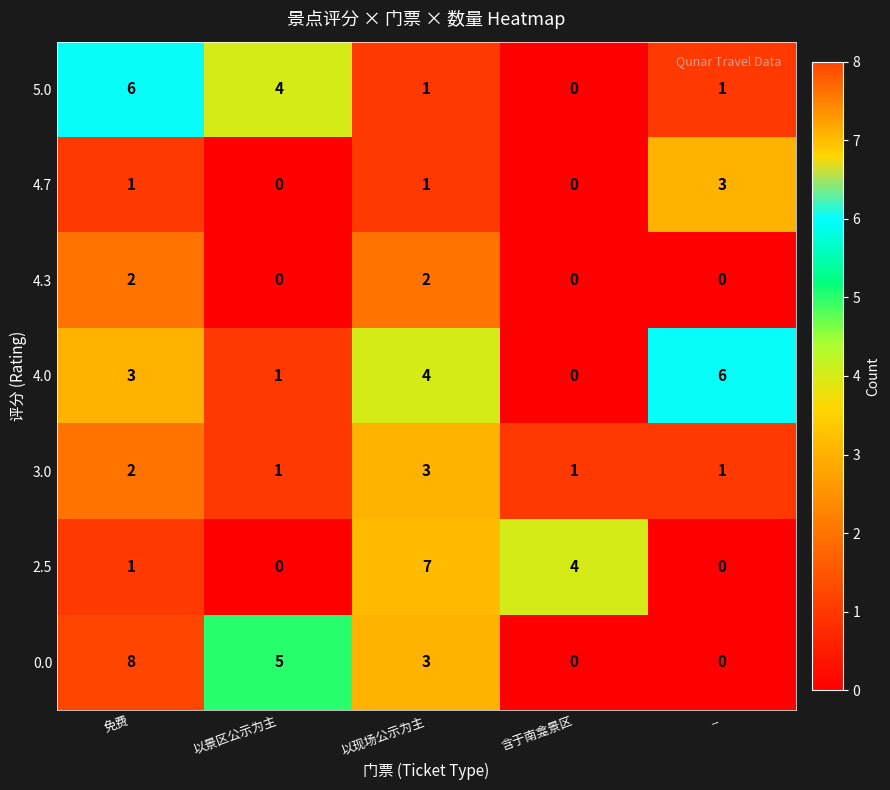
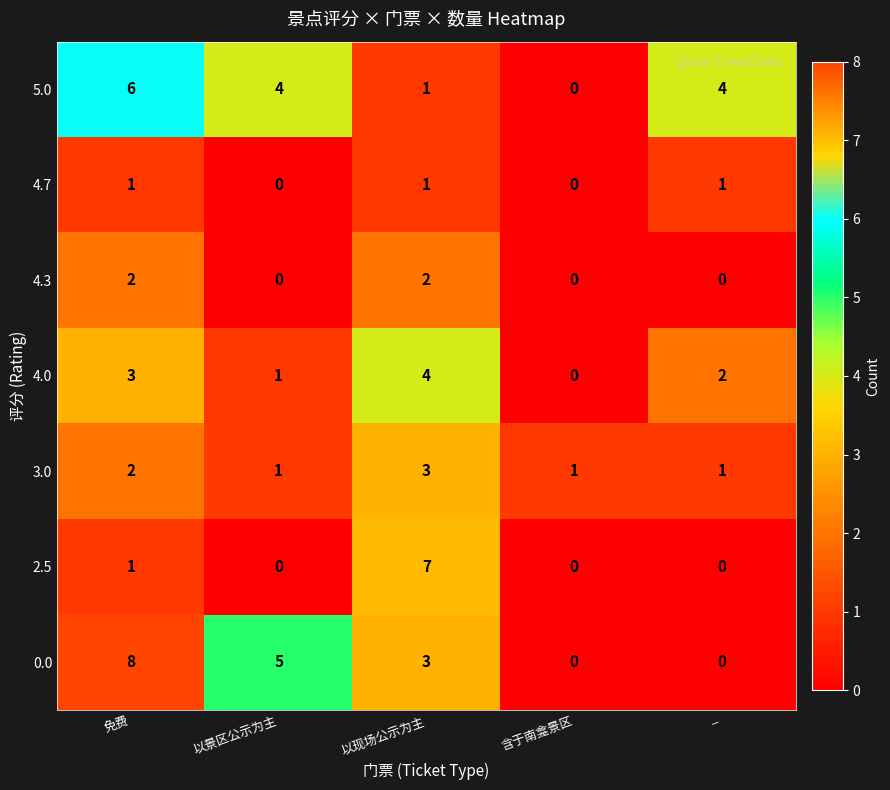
5.0, --: 1 -> 4
4.7, --: 3 -> 1
4.0, --: 6 -> 2
2.5, 含于南龛景区: 4 -> 0
